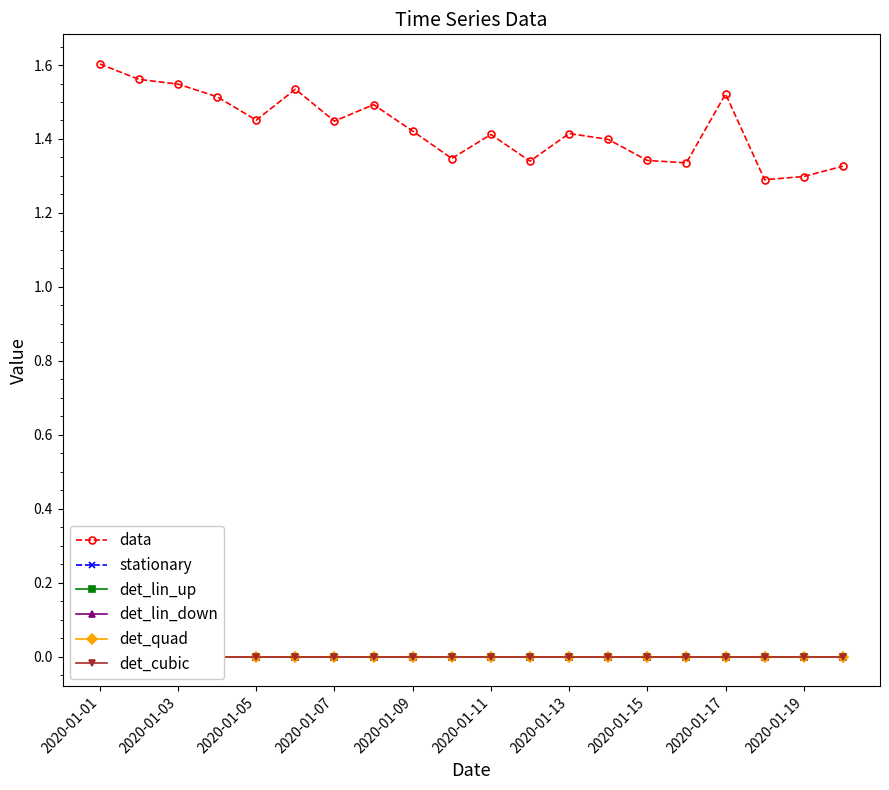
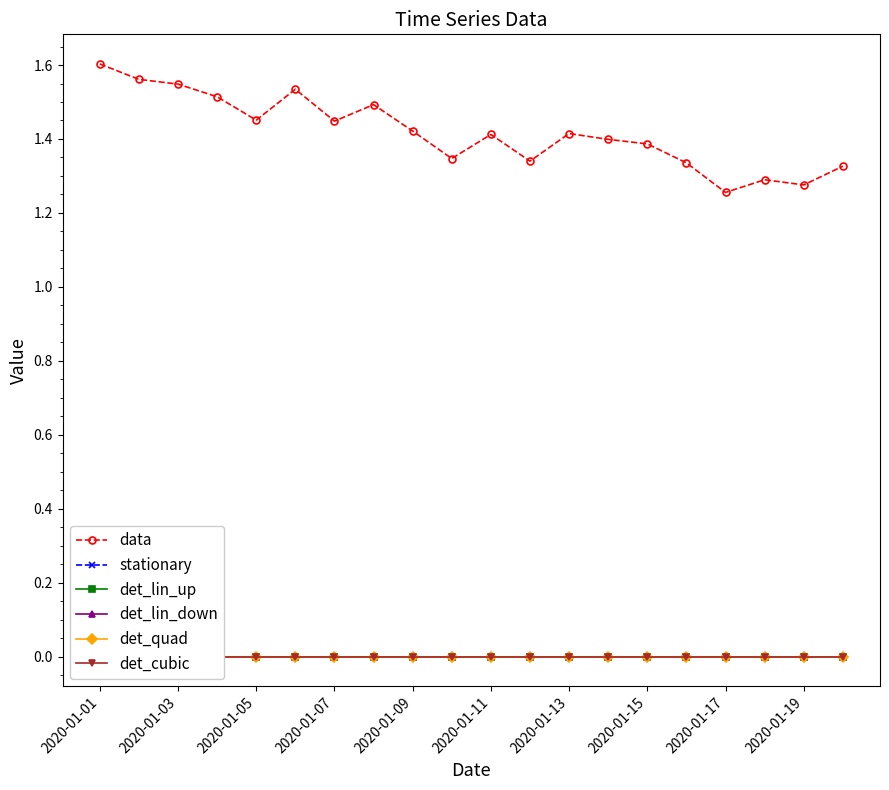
data, 2020-01-15: 1.34 -> 1.39
data, 2020-01-17: 1.52 -> 1.26
data, 2020-01-19: 1.30 -> 1.28
